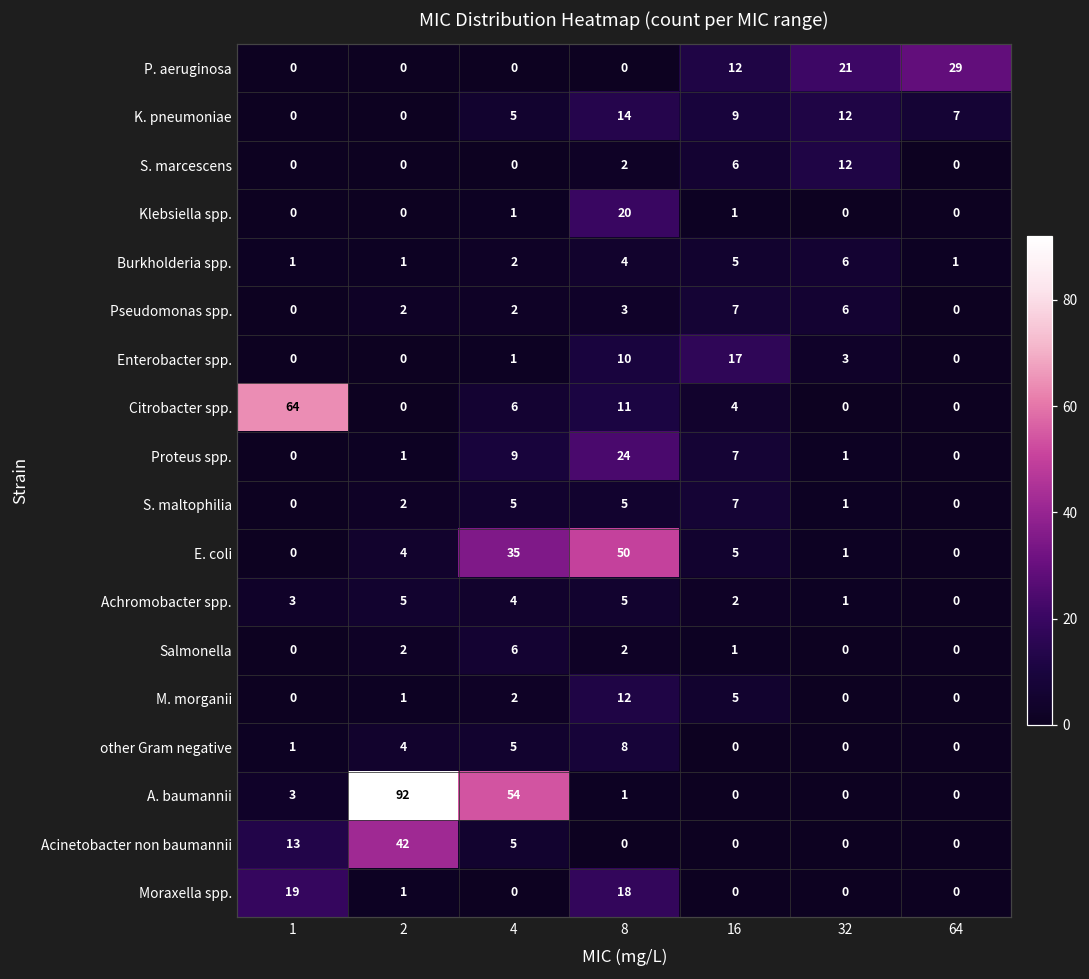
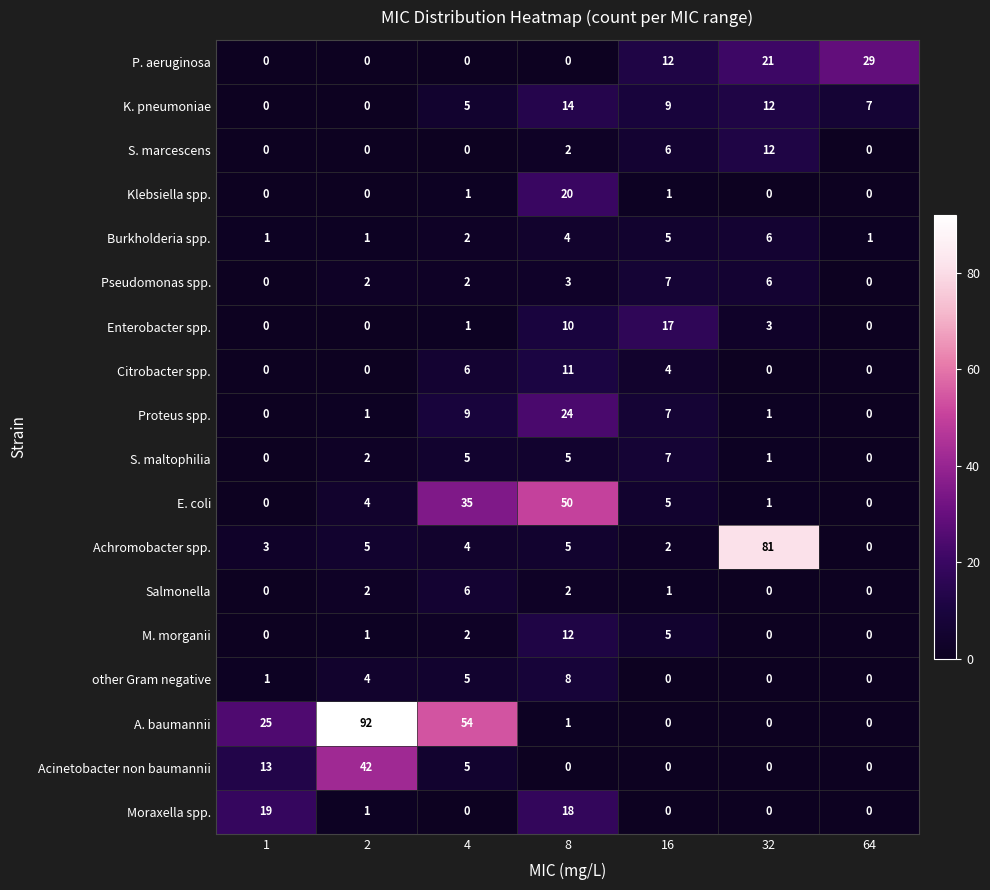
Citrobacter spp., 1: 64 -> 0
Achromobacter spp., 32: 1 -> 81
A. baumannii, 1: 3 -> 25
